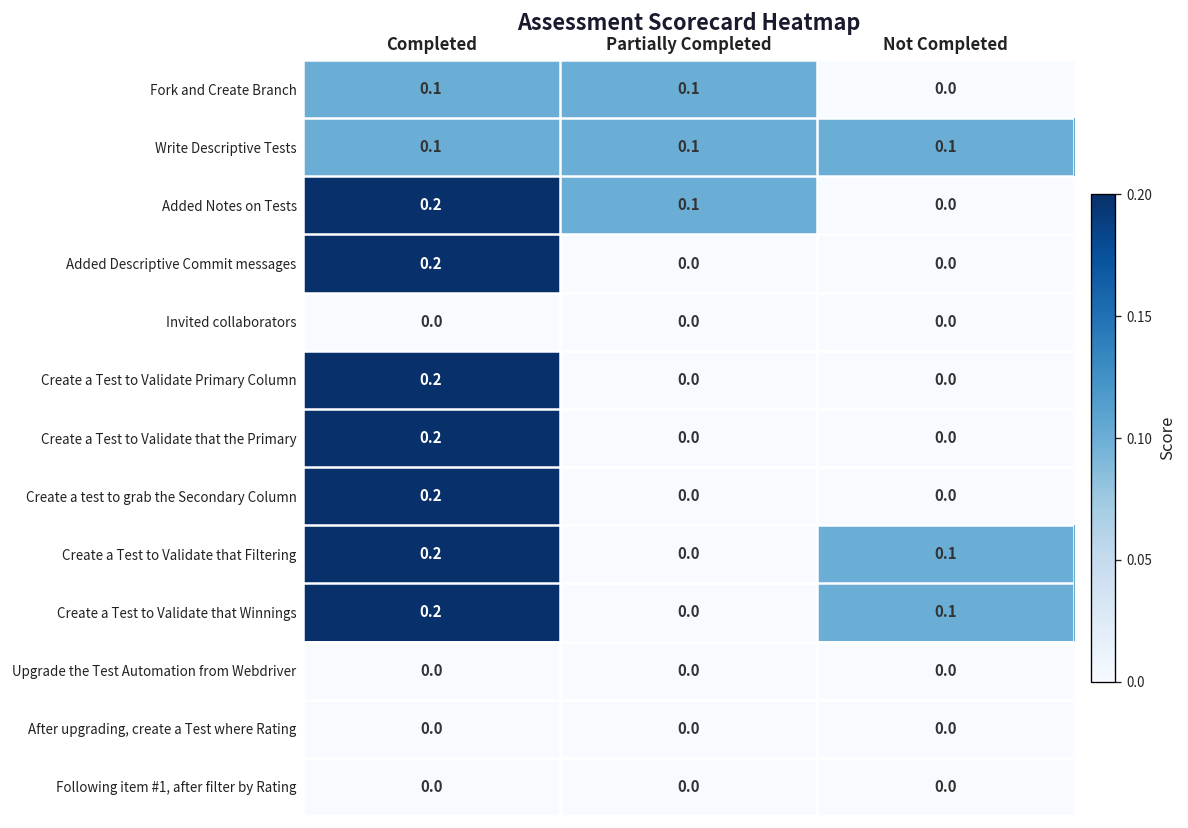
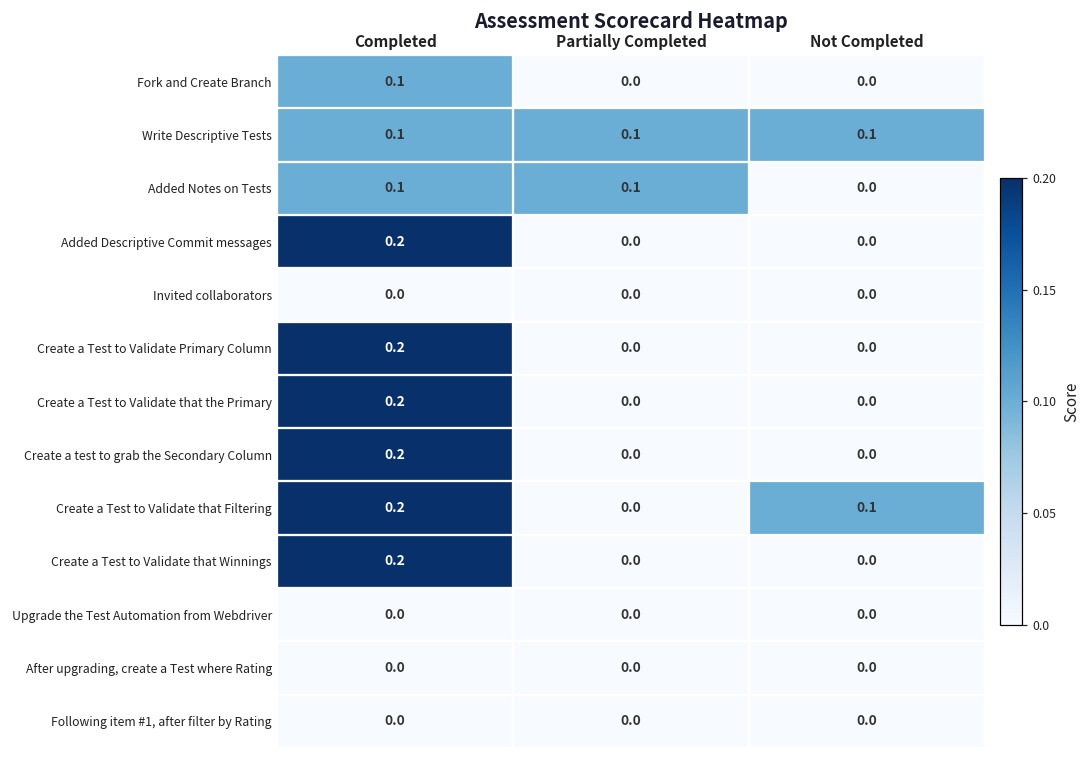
Fork and Create Branch, Partially Completed: 0.1 -> 0.0
Added Notes on Tests, Completed: 0.2 -> 0.1
Create a Test to Validate that Winnings, Not Completed: 0.1 -> 0.0
